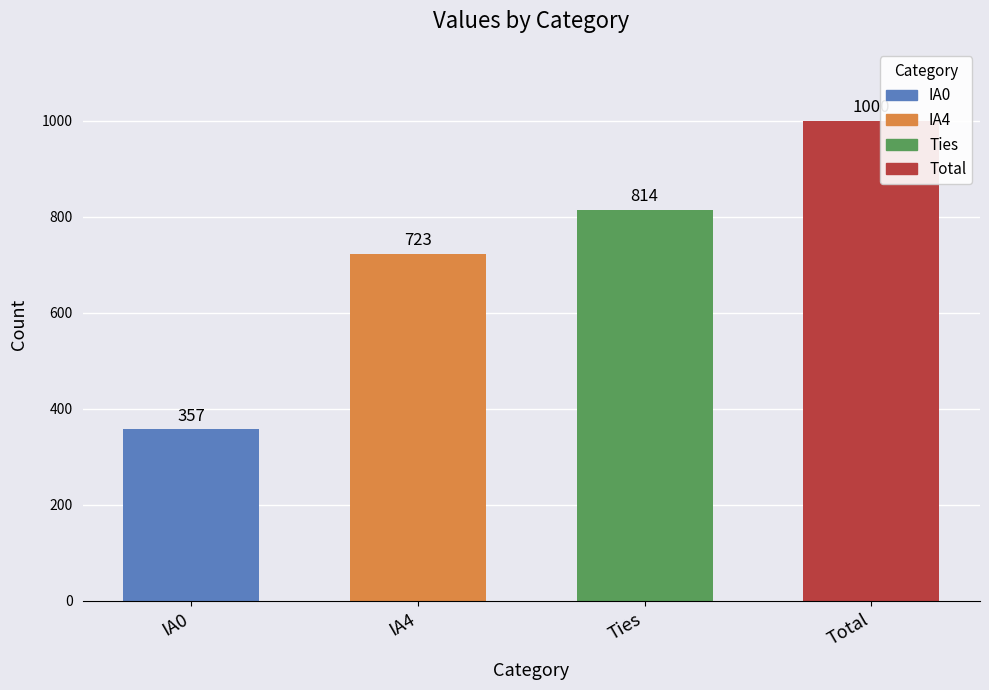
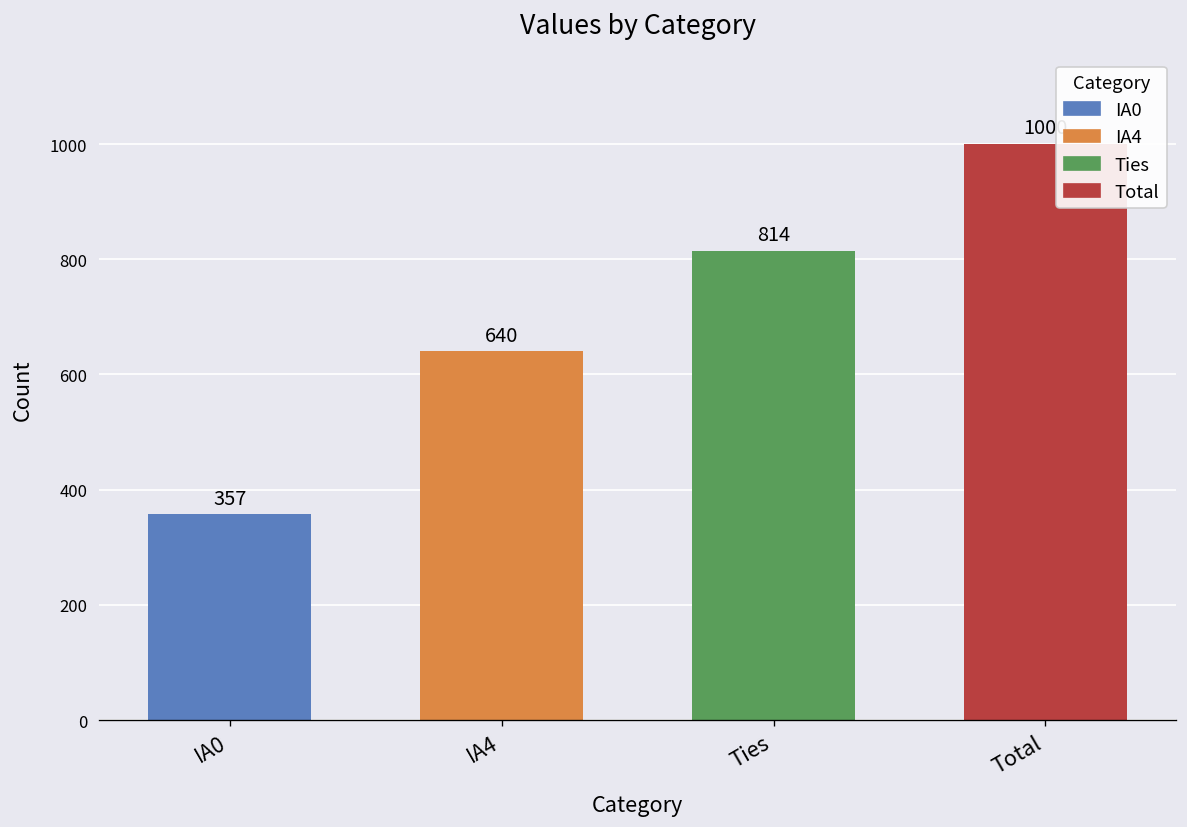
IA4: 723 -> 640
